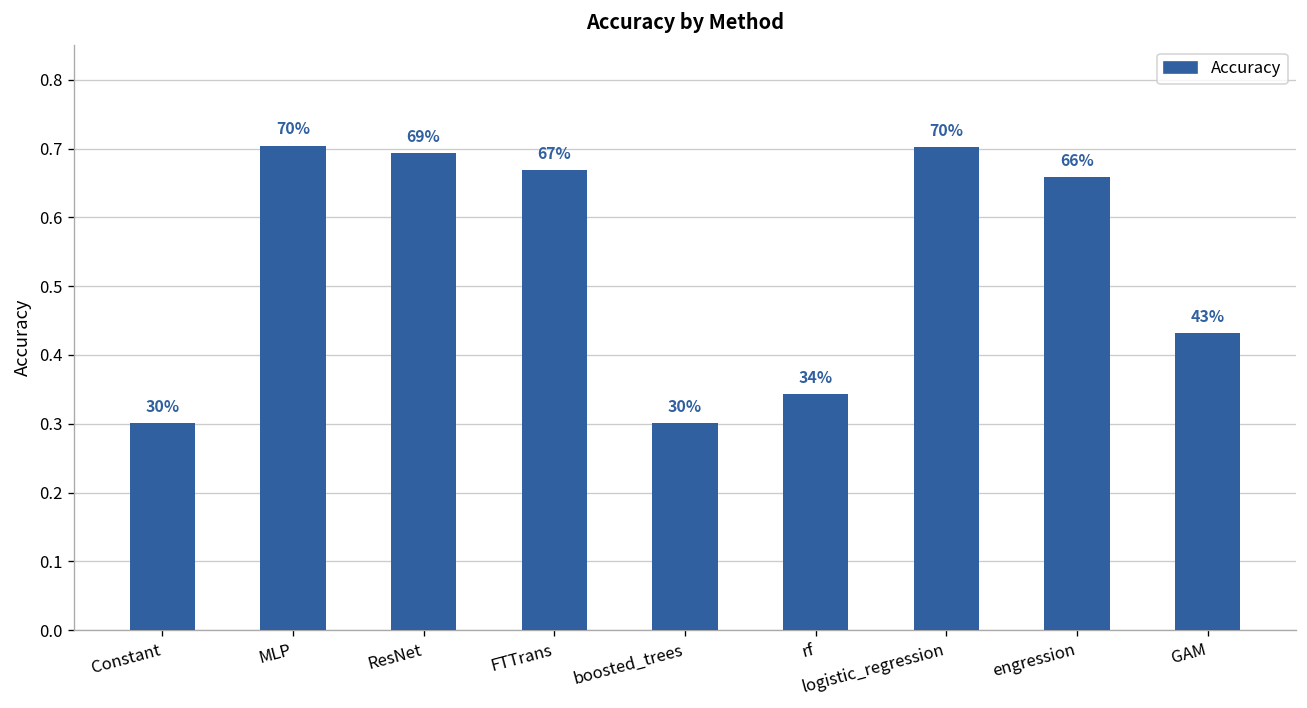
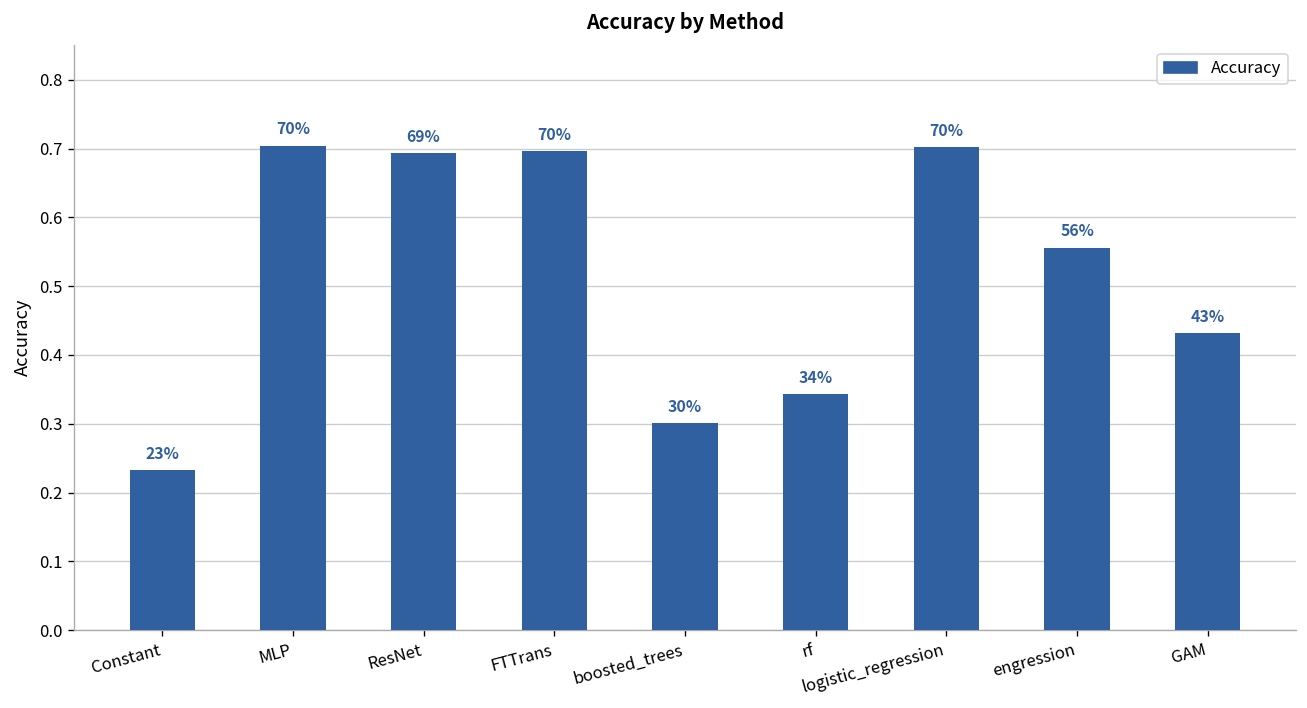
Constant: 30% -> 23%
FTTrans: 67% -> 70%
engression: 66% -> 56%
